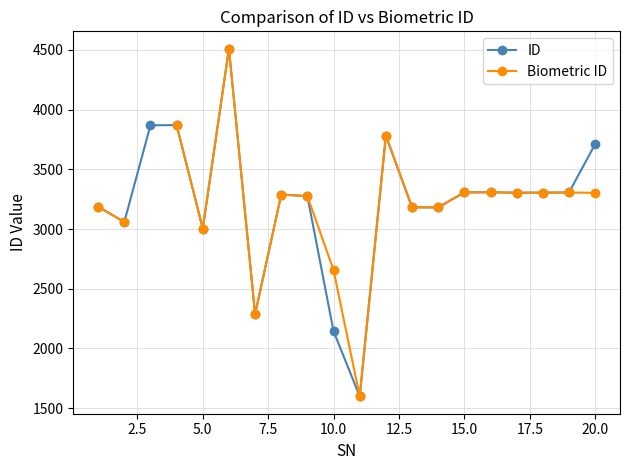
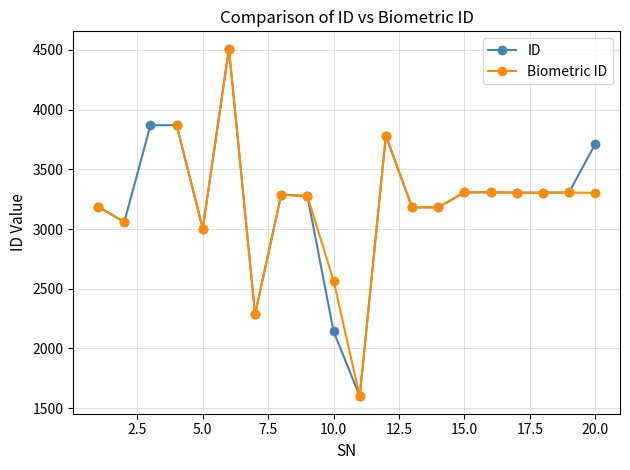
Biometric ID, 10.0: 2660 -> 2570
